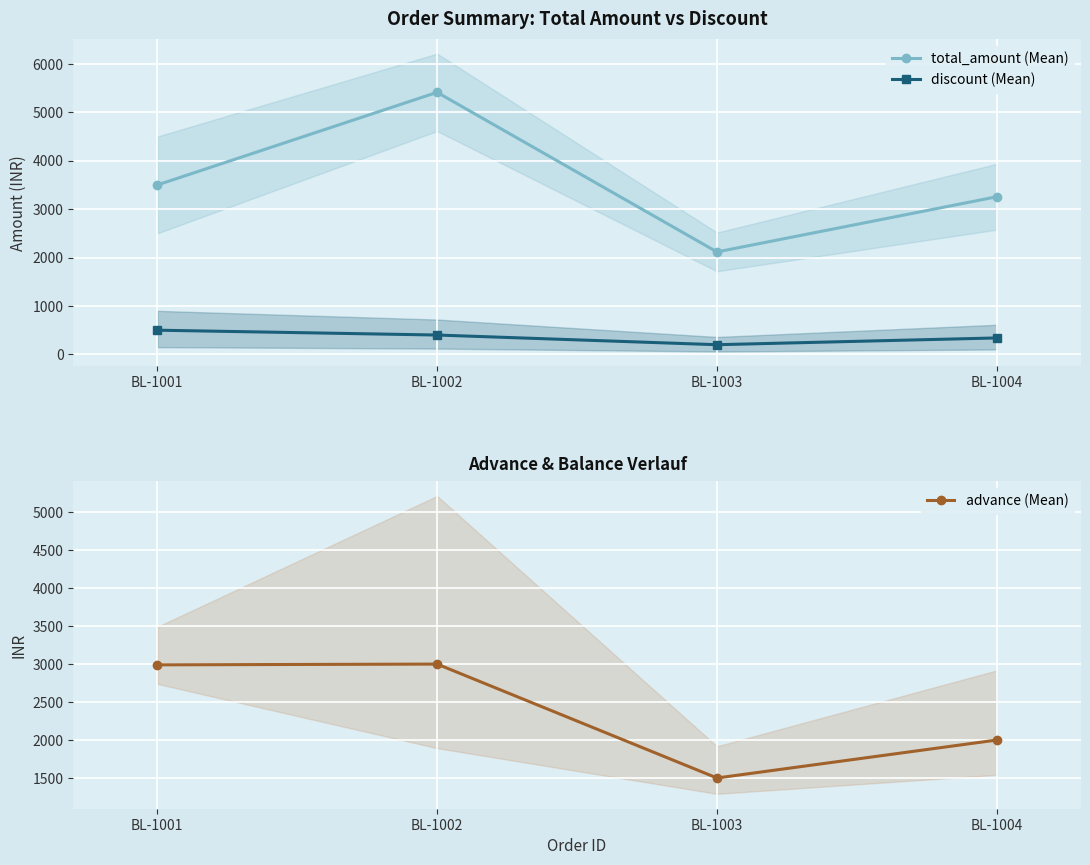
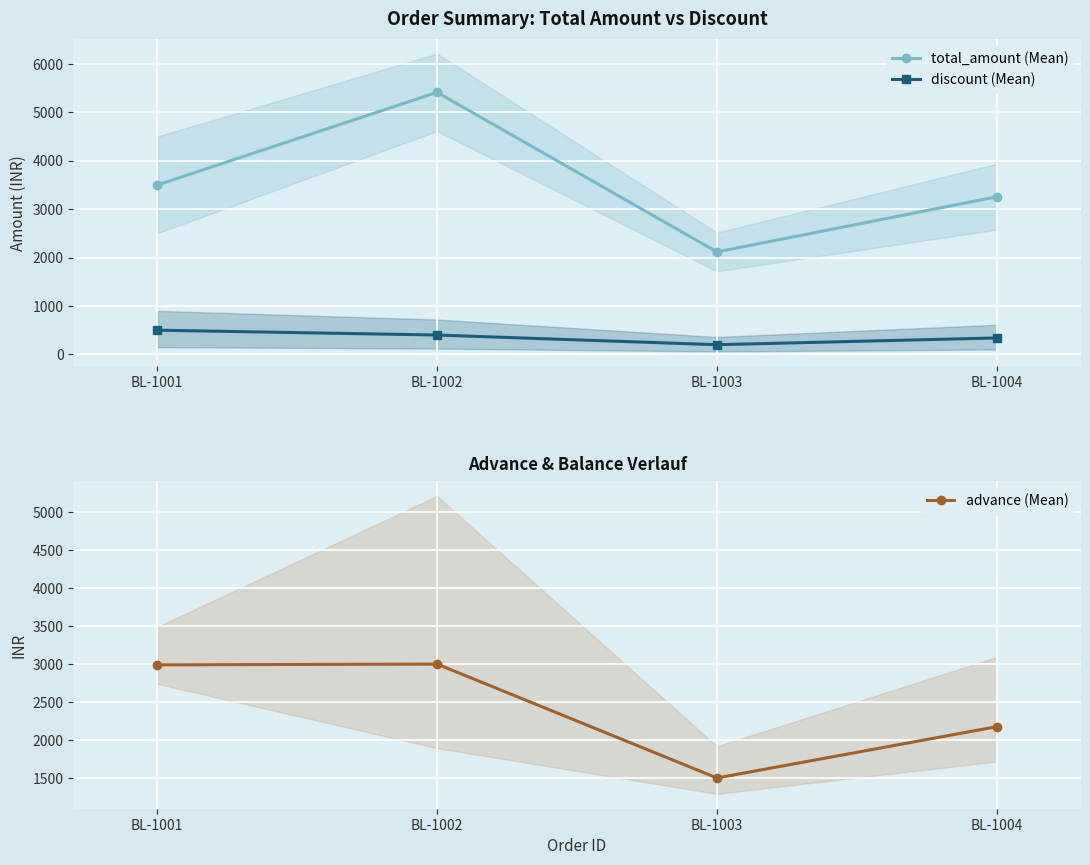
Advance & Balance Verlauf, advance (Mean), BL-1004: 2000 -> 2200
